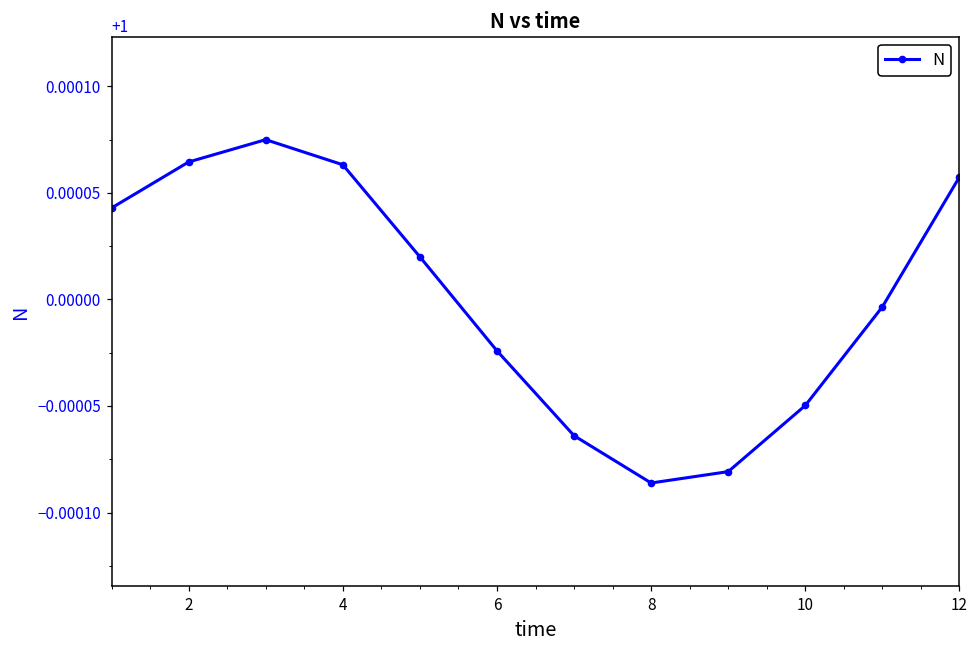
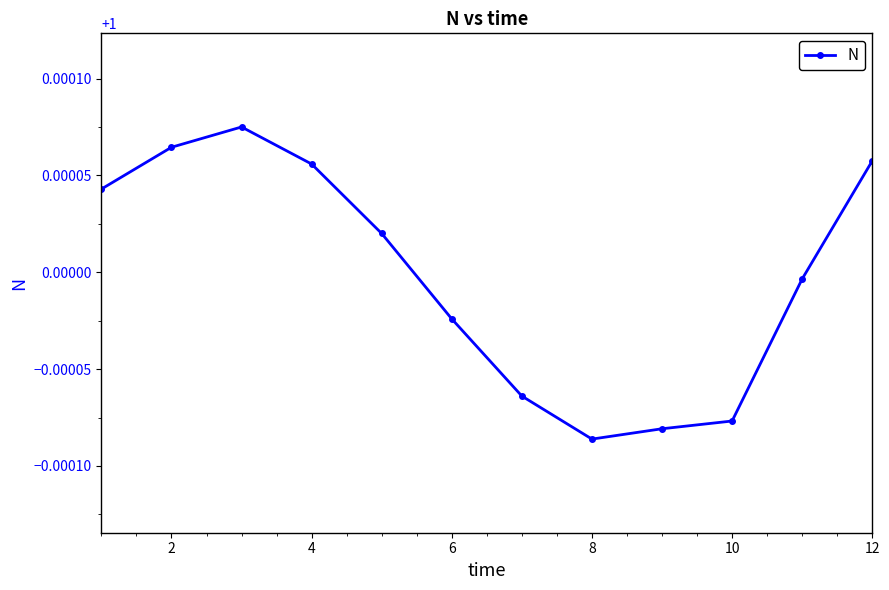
4: 1.000063 -> 1.000056
10: 0.999950 -> 0.999923
